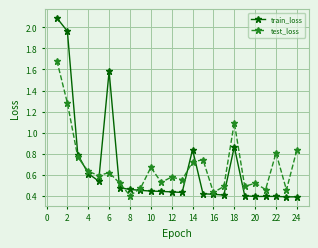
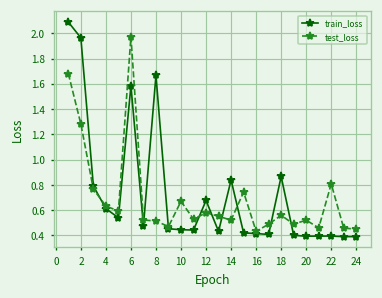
test_loss, 6: 0.62 -> 1.97
train_loss, 8: 0.46 -> 1.67
test_loss, 8: 0.40 -> 0.51
train_loss, 12: 0.44 -> 0.68
test_loss, 14: 0.72 -> 0.52
test_loss, 18: 1.10 -> 0.56
test_loss, 24: 0.84 -> 0.45
